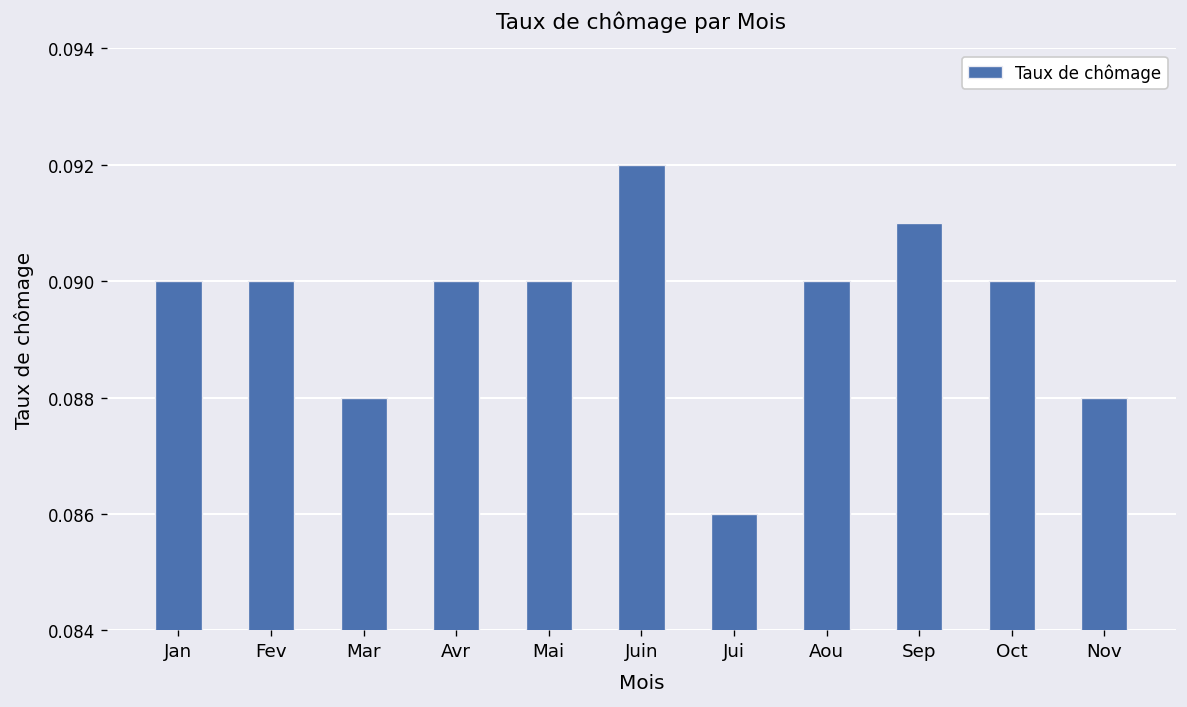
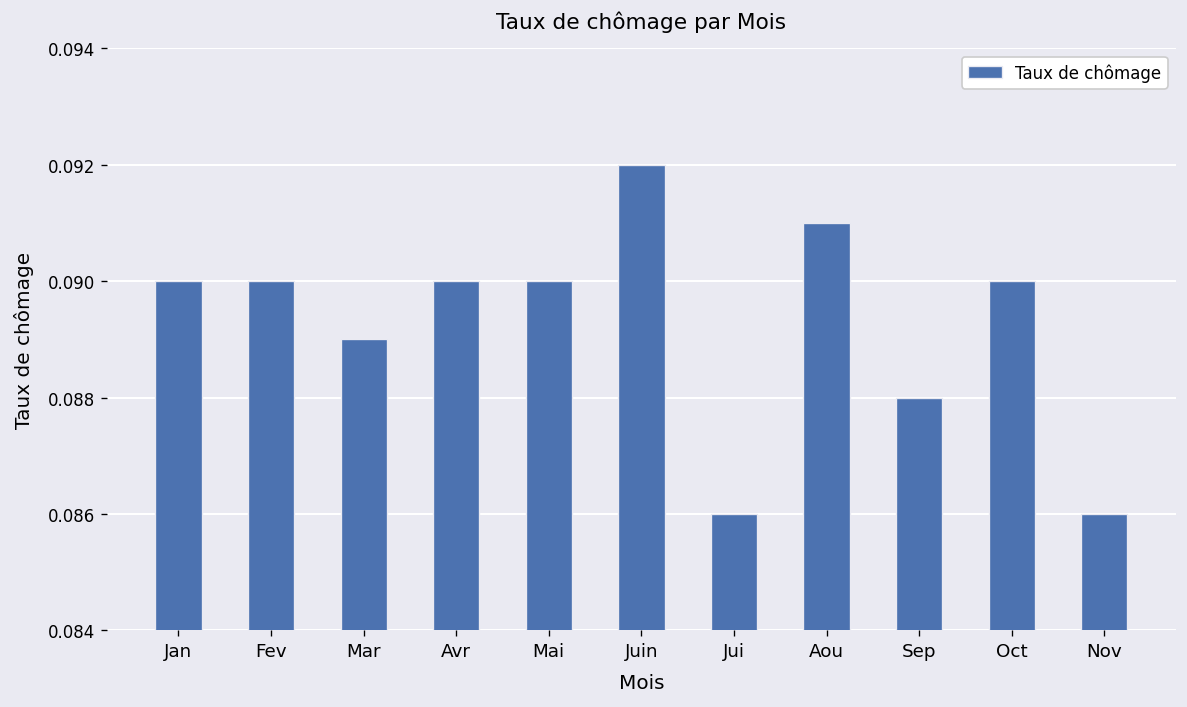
Mar: 0.088 -> 0.089
Aou: 0.090 -> 0.091
Sep: 0.091 -> 0.088
Nov: 0.088 -> 0.086
